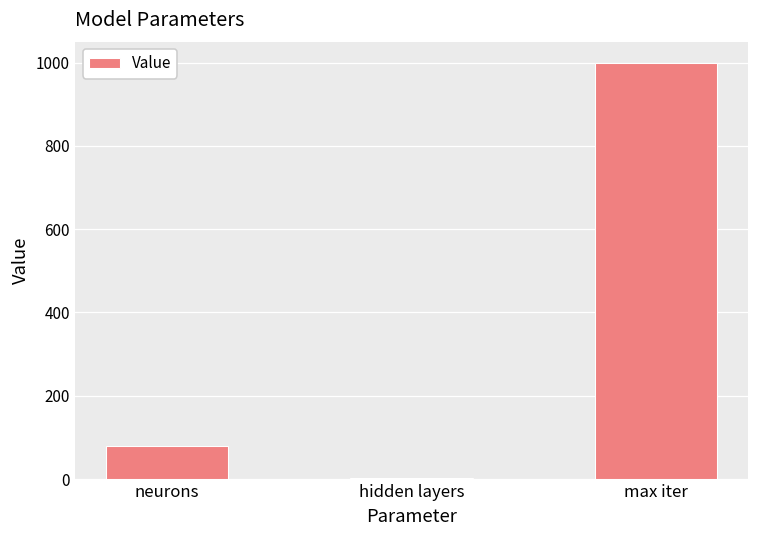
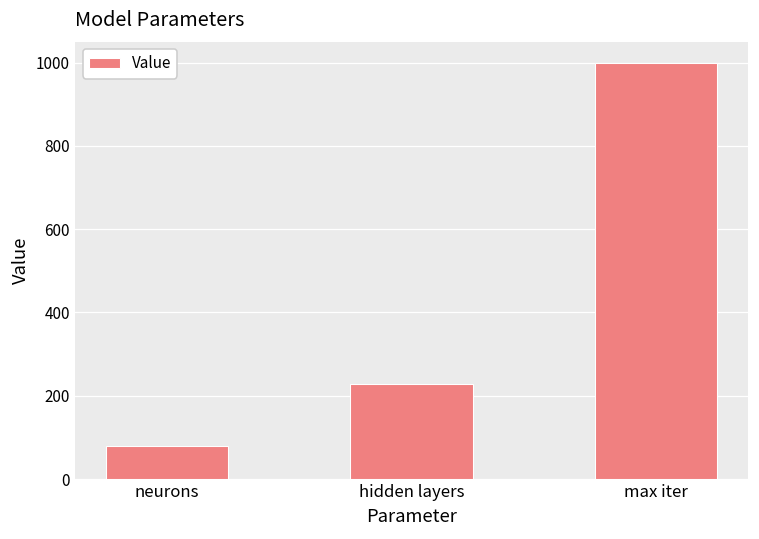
hidden layers: 0 -> 230
